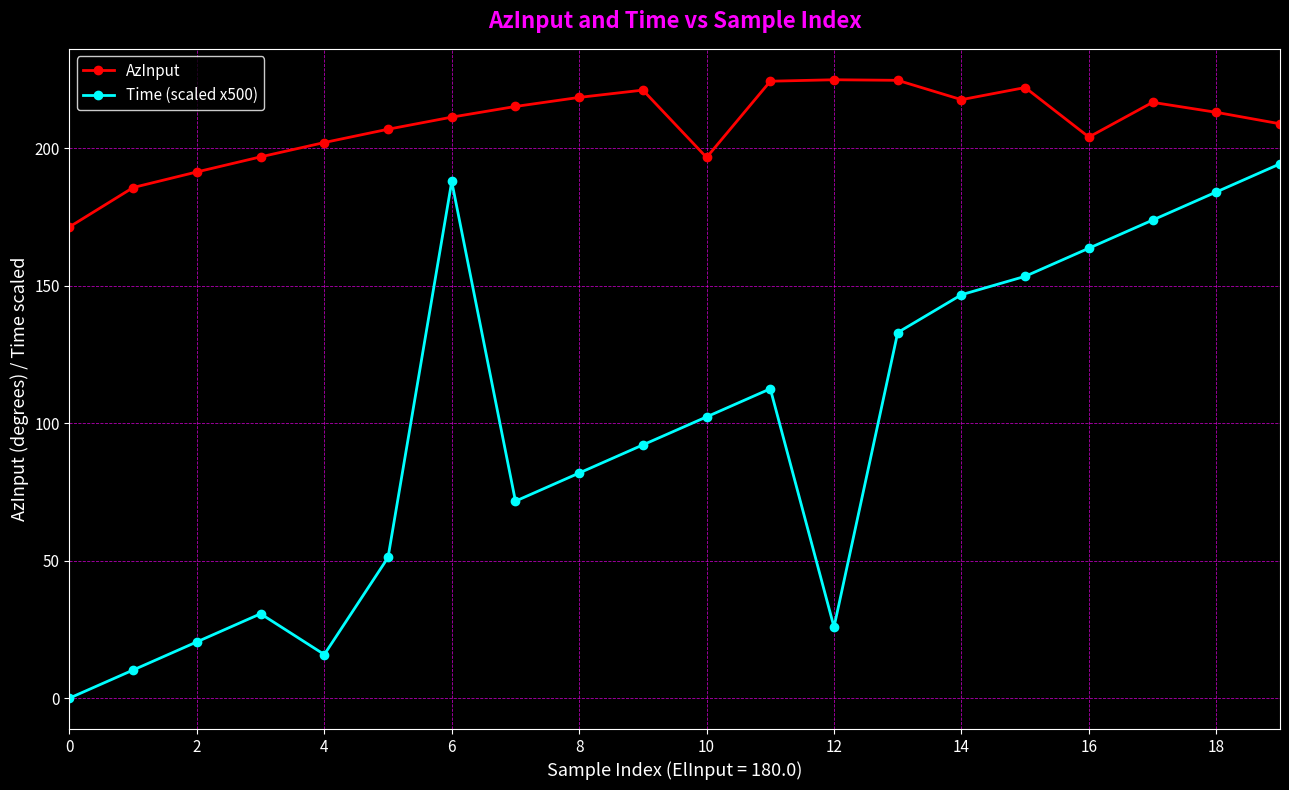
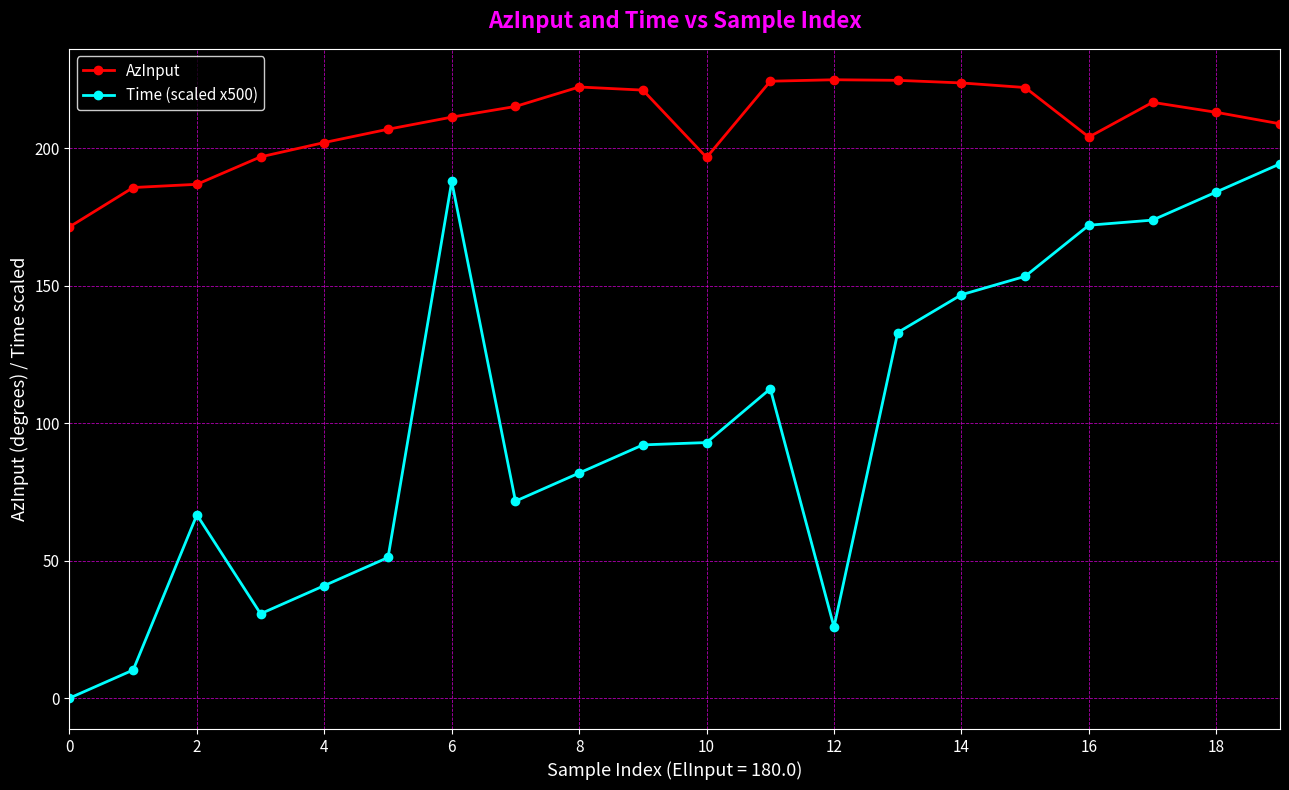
AzInput, 2: 191 -> 187
Time (scaled x500), 2: 20 -> 67
Time (scaled x500), 4: 16 -> 41
AzInput, 8: 219 -> 222
Time (scaled x500), 10: 102 -> 93
AzInput, 14: 218 -> 224
Time (scaled x500), 16: 164 -> 172
